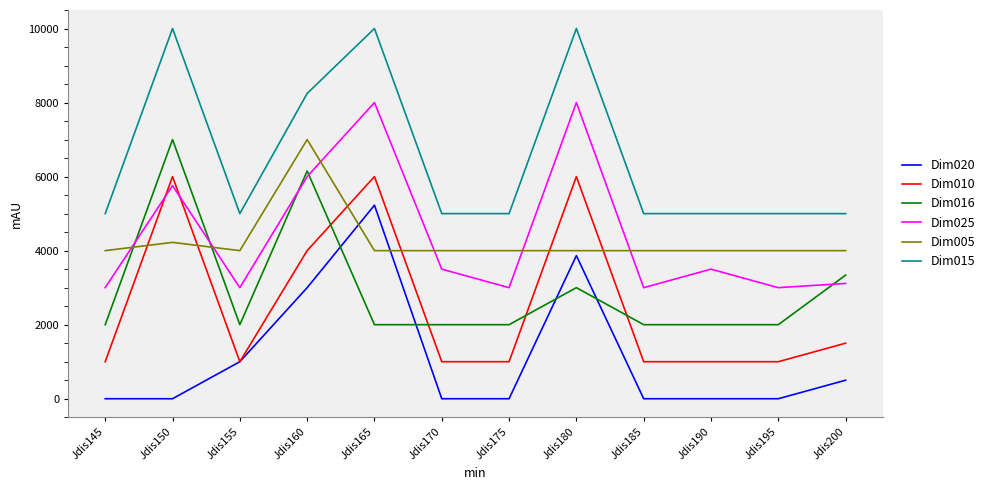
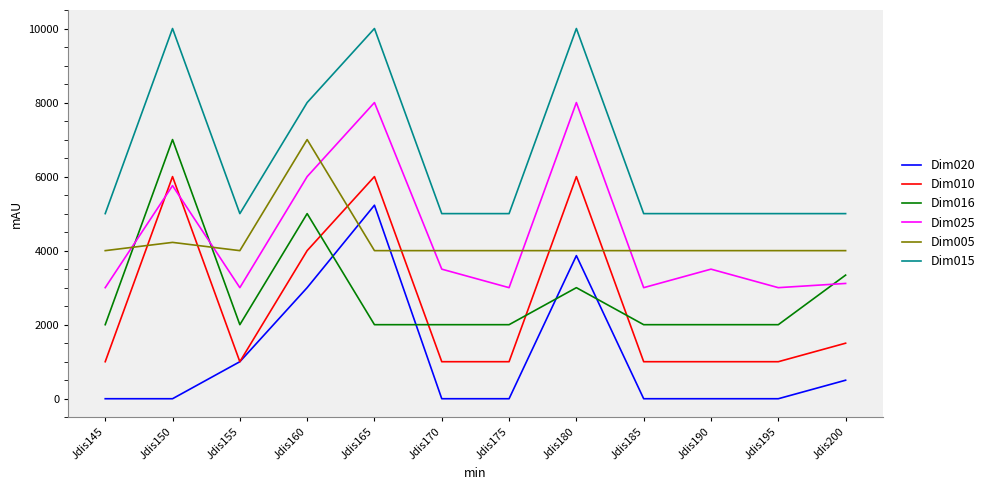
Dim016, Jdis160: 6200 -> 5000
Dim015, Jdis160: 8200 -> 8000
